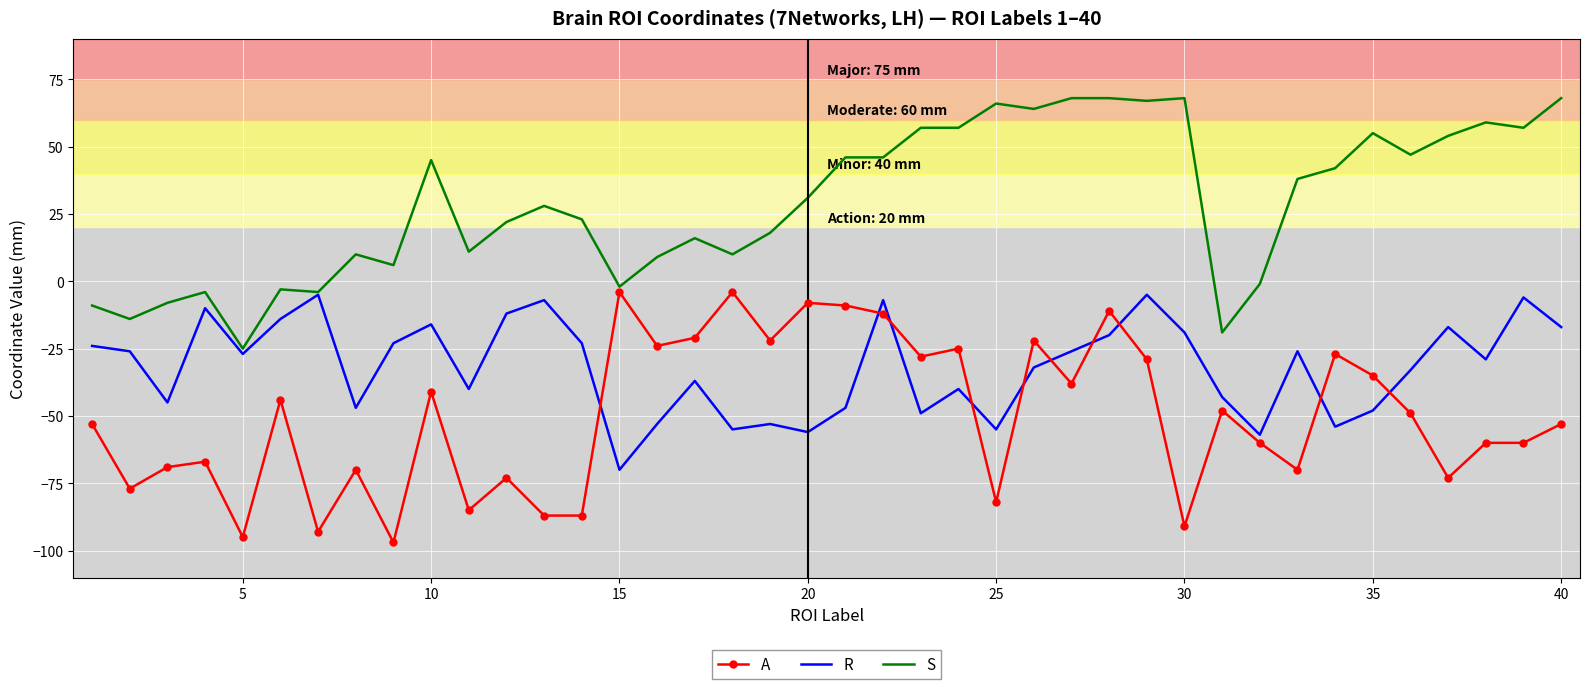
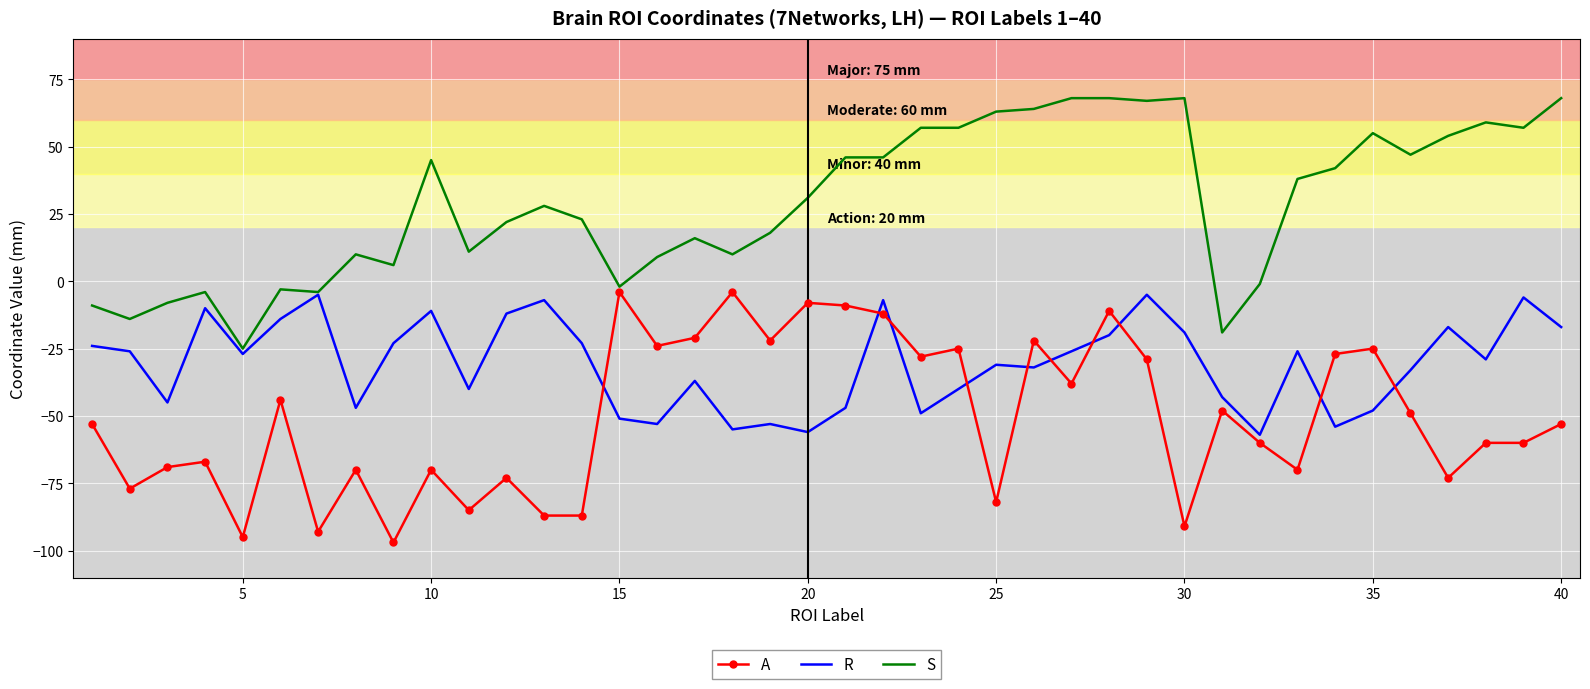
A, 10: -41 -> -70
R, 10: -16 -> -11
R, 15: -70 -> -51
R, 25: -55 -> -31
S, 25: 66 -> 63
A, 35: -35 -> -25
